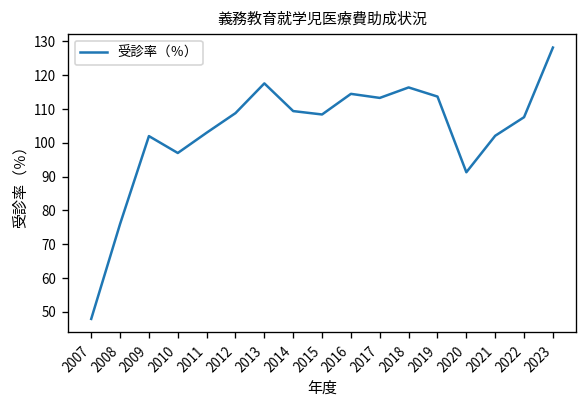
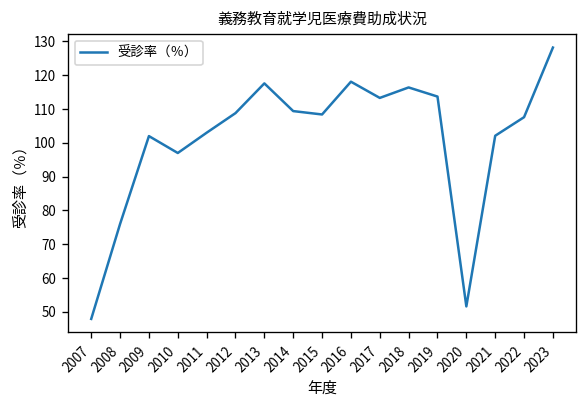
2016: 115 -> 118
2020: 91 -> 52
